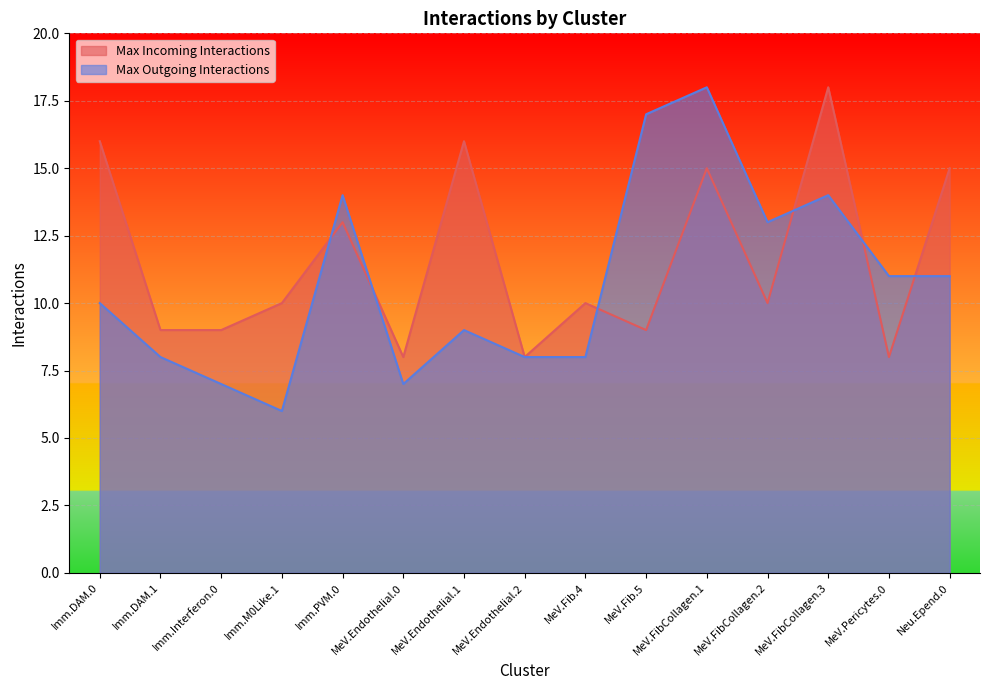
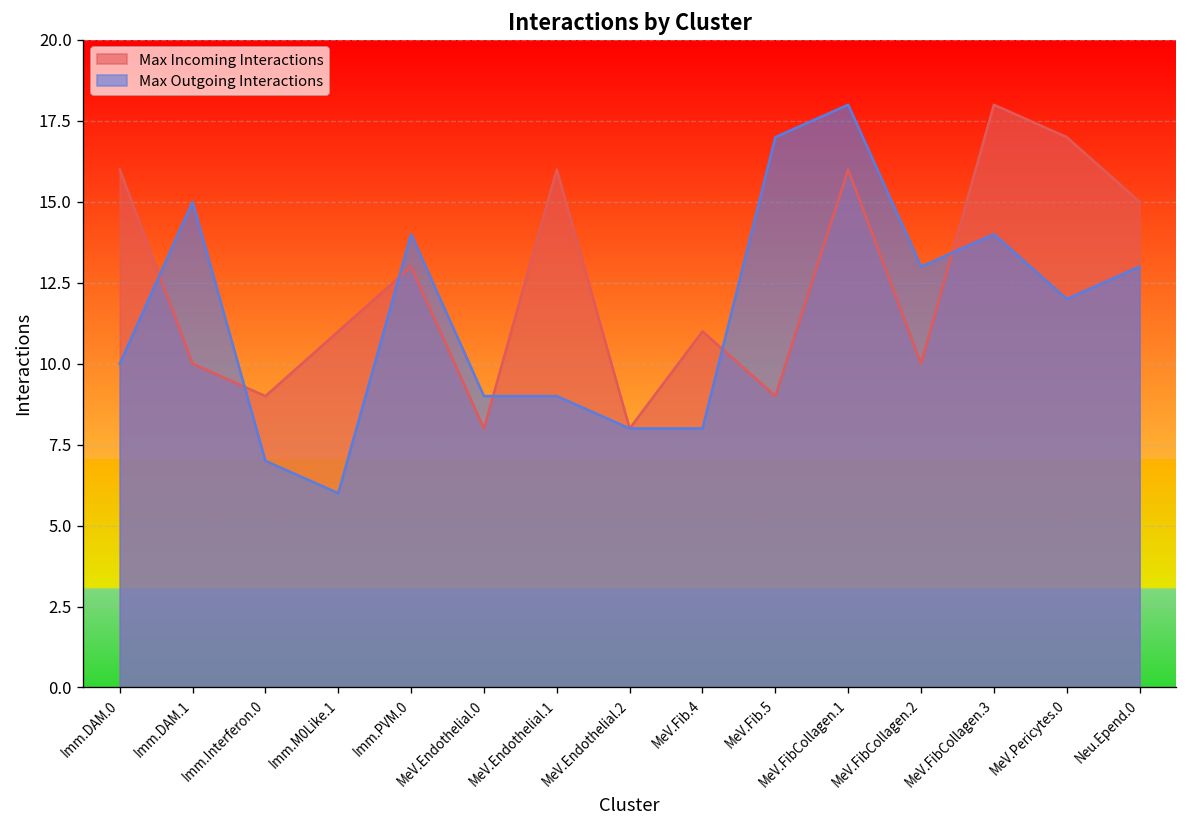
Max Incoming Interactions, Imm.DAM.1: 9 -> 10
Max Outgoing Interactions, Imm.DAM.1: 8 -> 15
Max Incoming Interactions, Imm.M0Like.1: 10 -> 11
Max Outgoing Interactions, MeV.Endothelial.0: 7 -> 9
Max Incoming Interactions, MeV.Fib.4: 10 -> 11
Max Incoming Interactions, MeV.FibCollagen.1: 15 -> 16
Max Incoming Interactions, MeV.Pericytes.0: 8 -> 17
Max Outgoing Interactions, MeV.Pericytes.0: 11 -> 12
Max Outgoing Interactions, Neu.Epend.0: 11 -> 13
